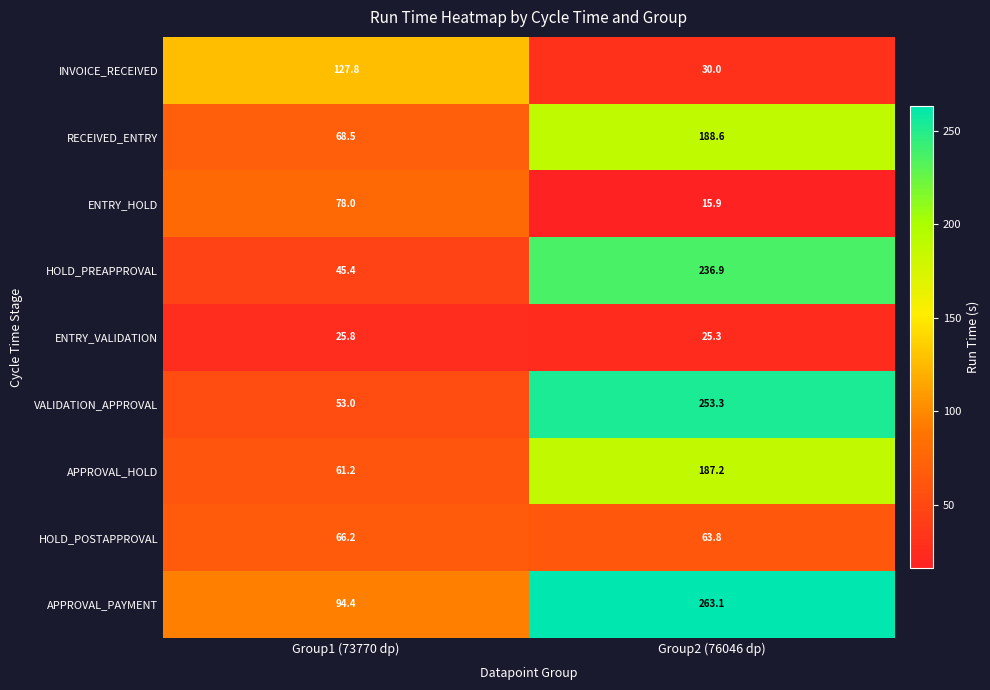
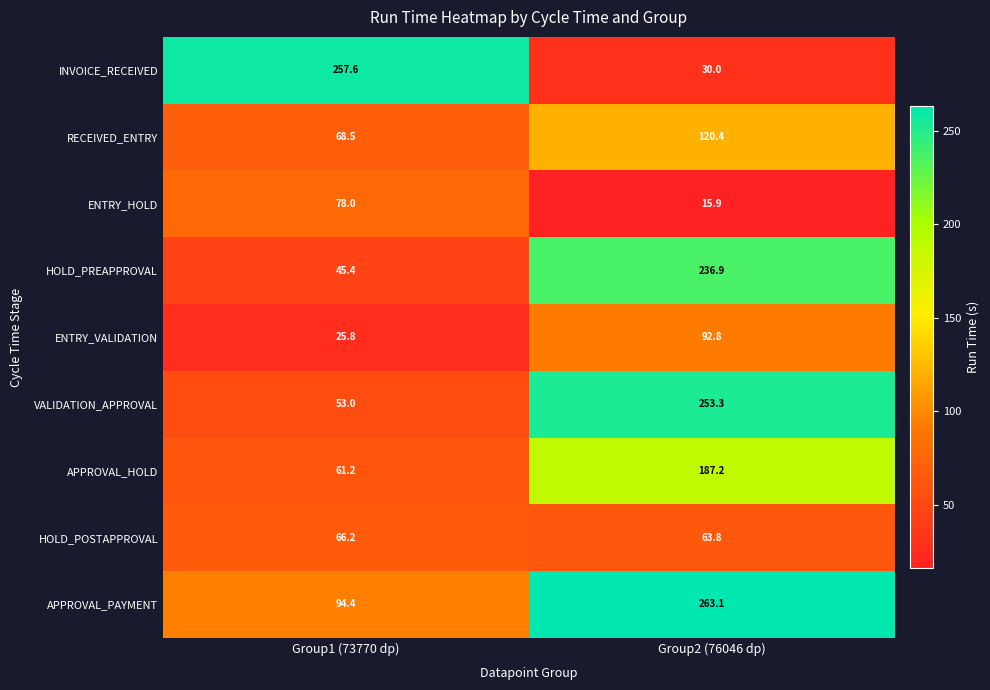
INVOICE_RECEIVED, Group1 (73770 dp): 127.8 -> 257.6
RECEIVED_ENTRY, Group2 (76046 dp): 188.6 -> 120.4
ENTRY_VALIDATION, Group2 (76046 dp): 25.3 -> 92.8
